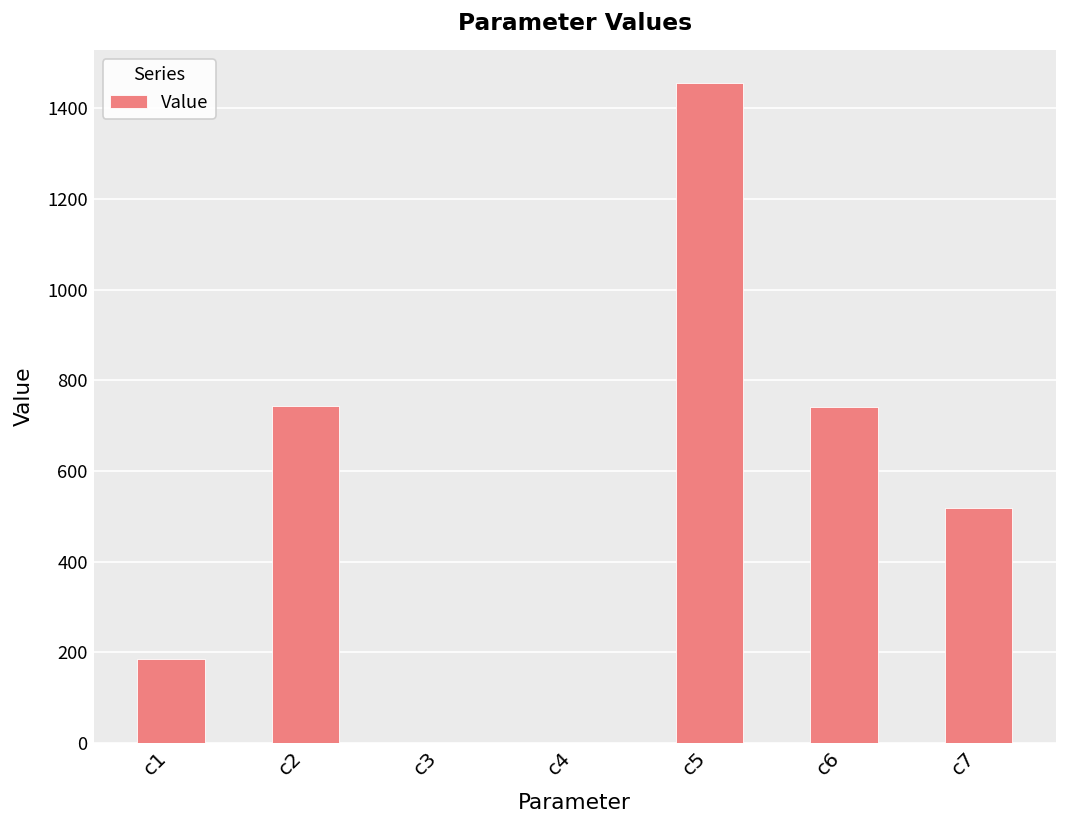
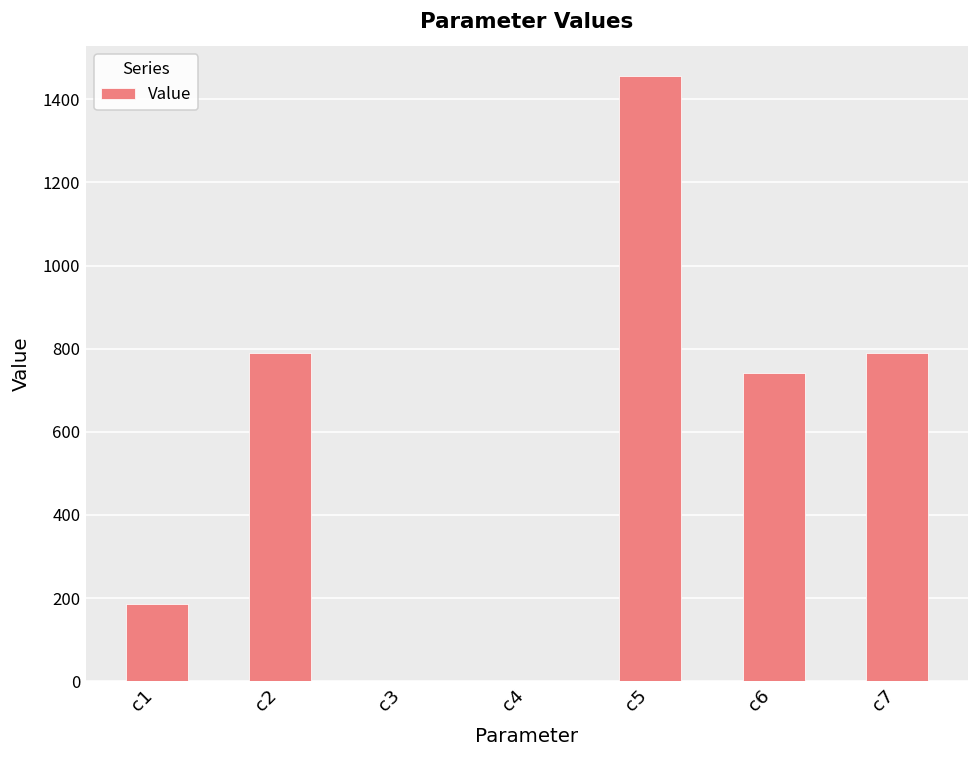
c2: 740 -> 790
c7: 520 -> 790
